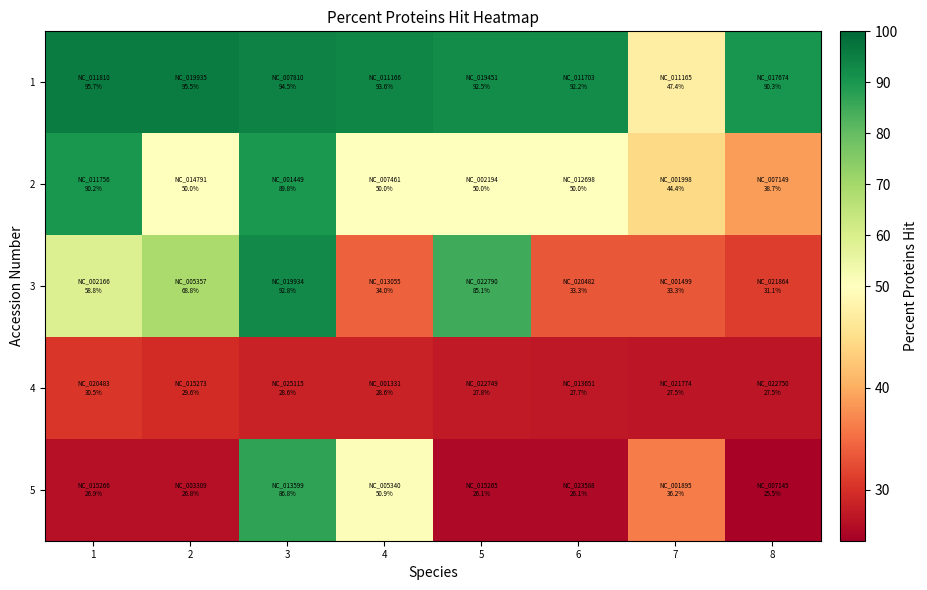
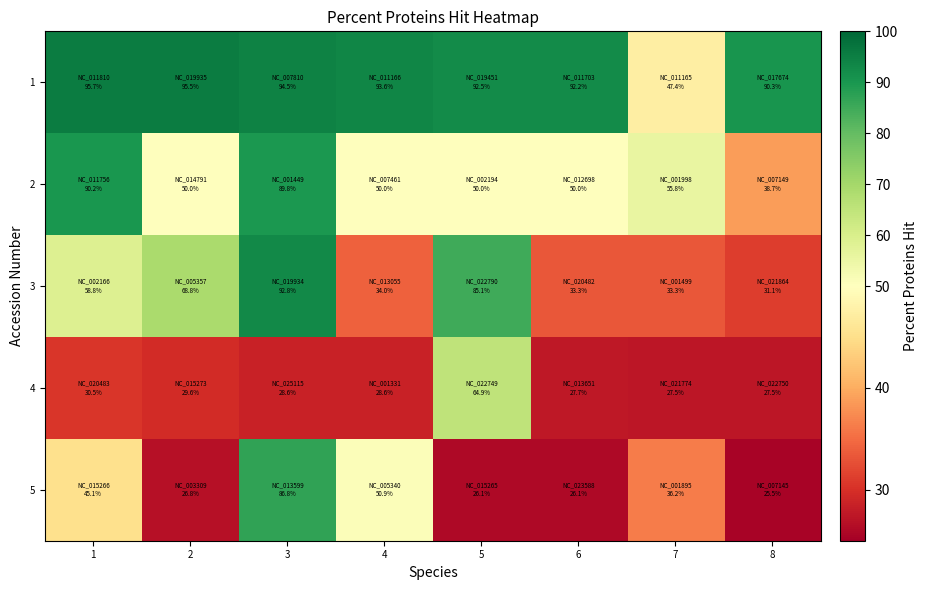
2, 7: 44.4% -> 55.8%
4, 5: 27.8% -> 64.9%
5, 1: 26.9% -> 45.1%
